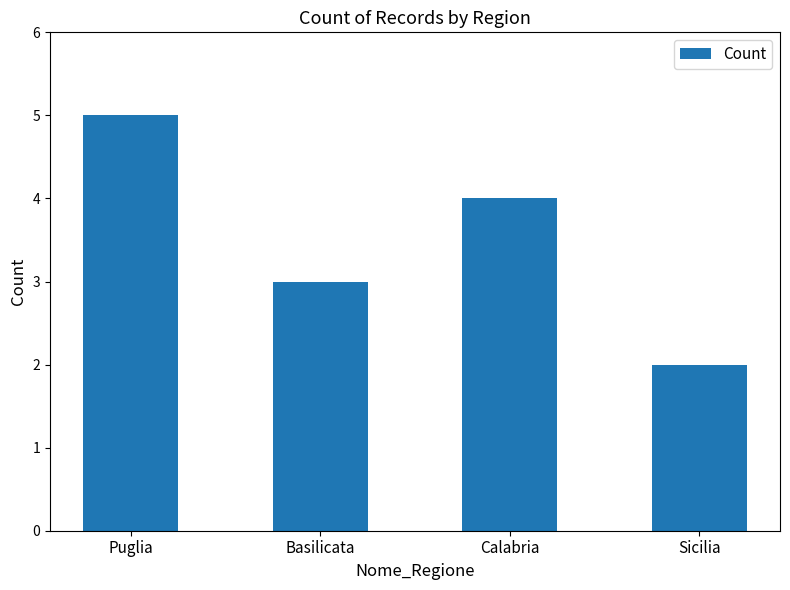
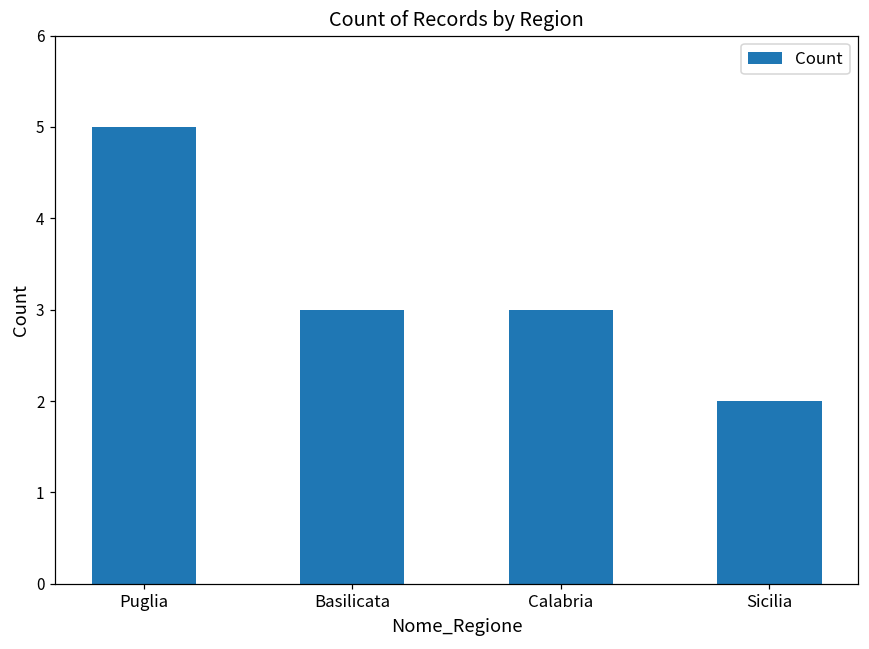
Calabria: 4 -> 3
